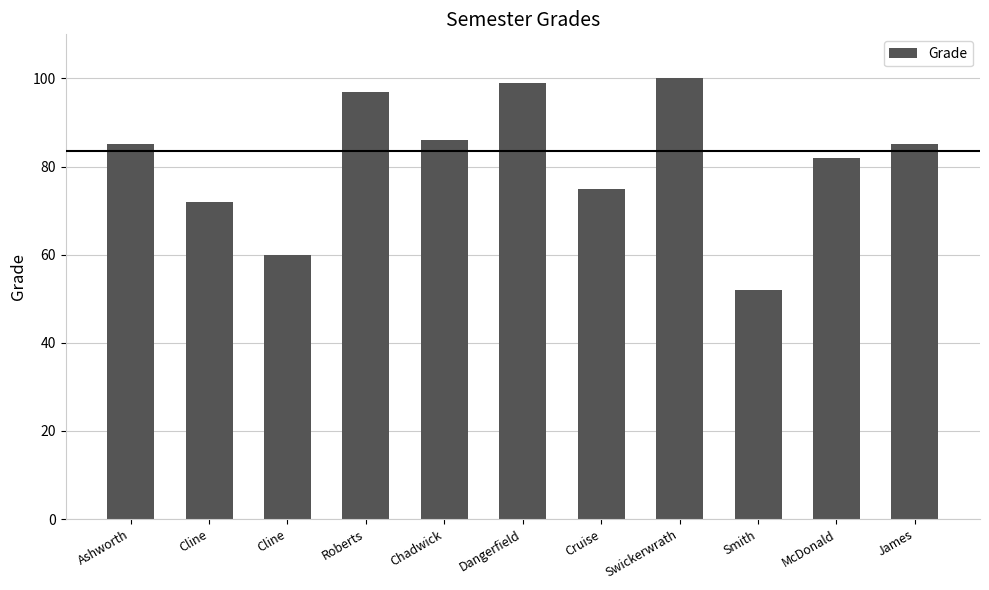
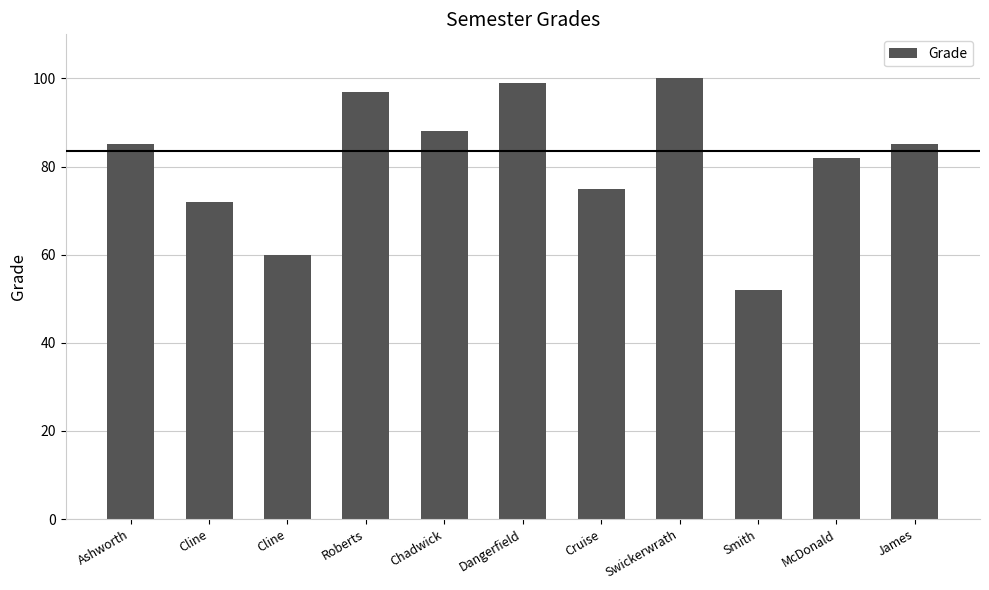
Chadwick: 86 -> 88
